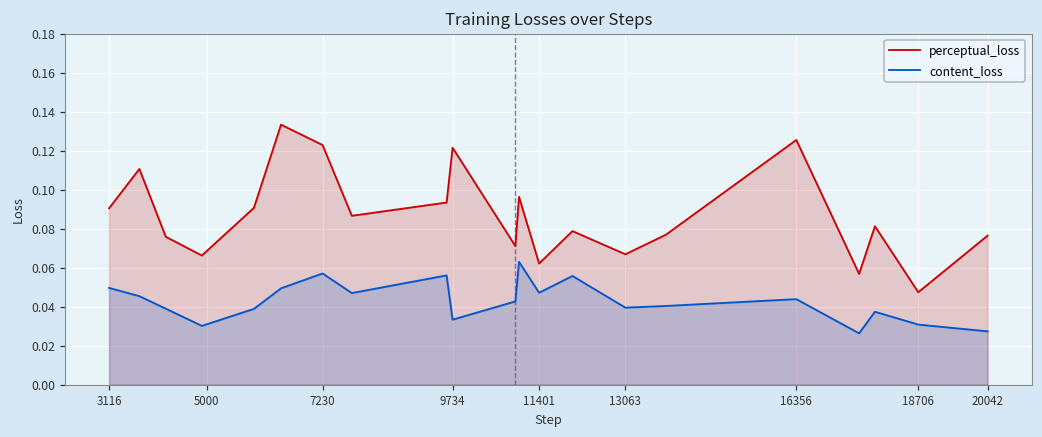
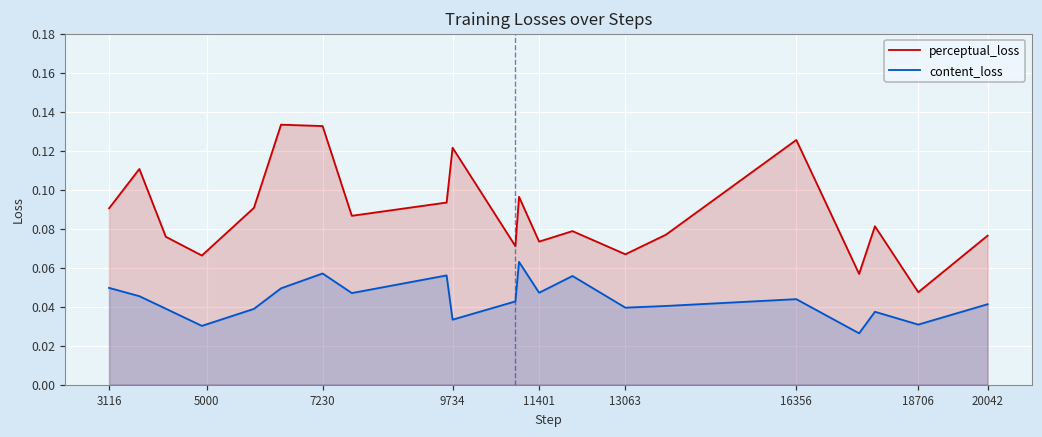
perceptual_loss, 7230: 0.123 -> 0.133
perceptual_loss, 11401: 0.062 -> 0.073
content_loss, 20042: 0.027 -> 0.041
